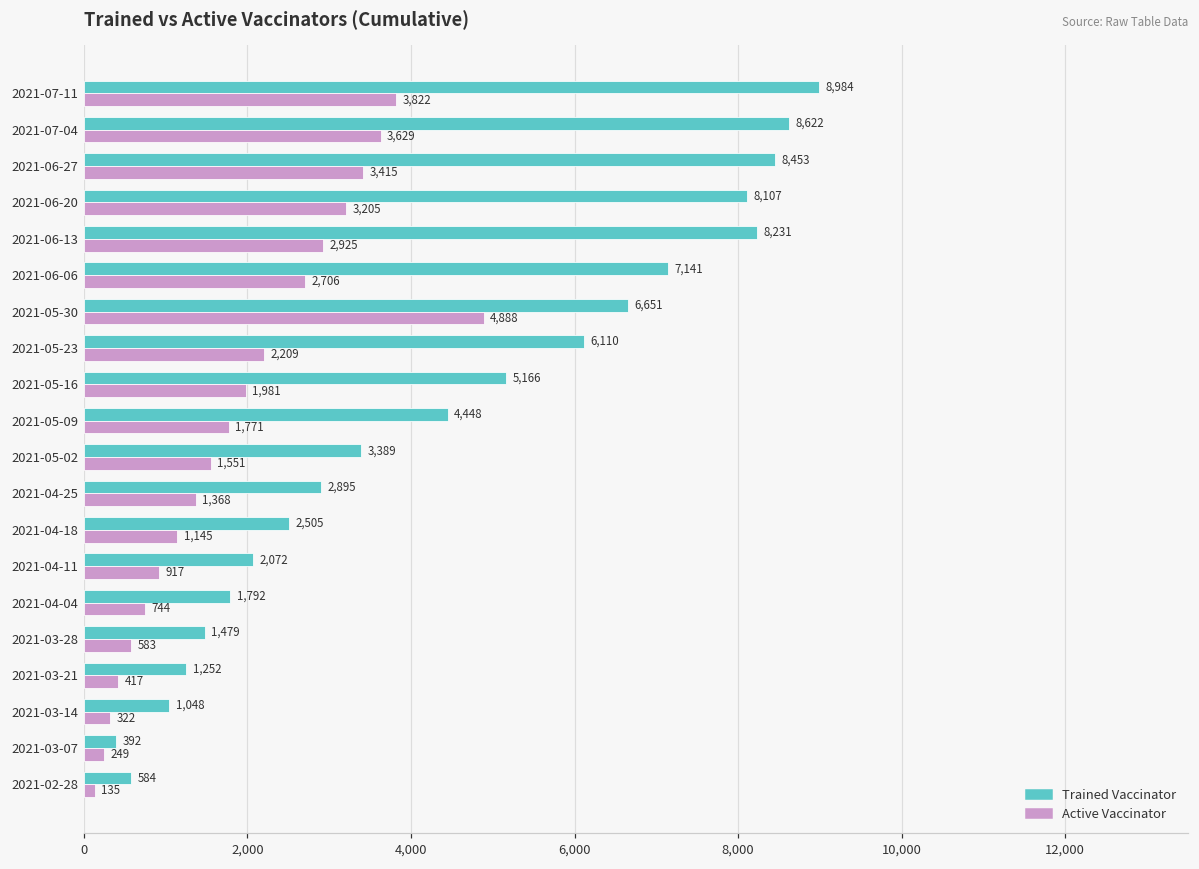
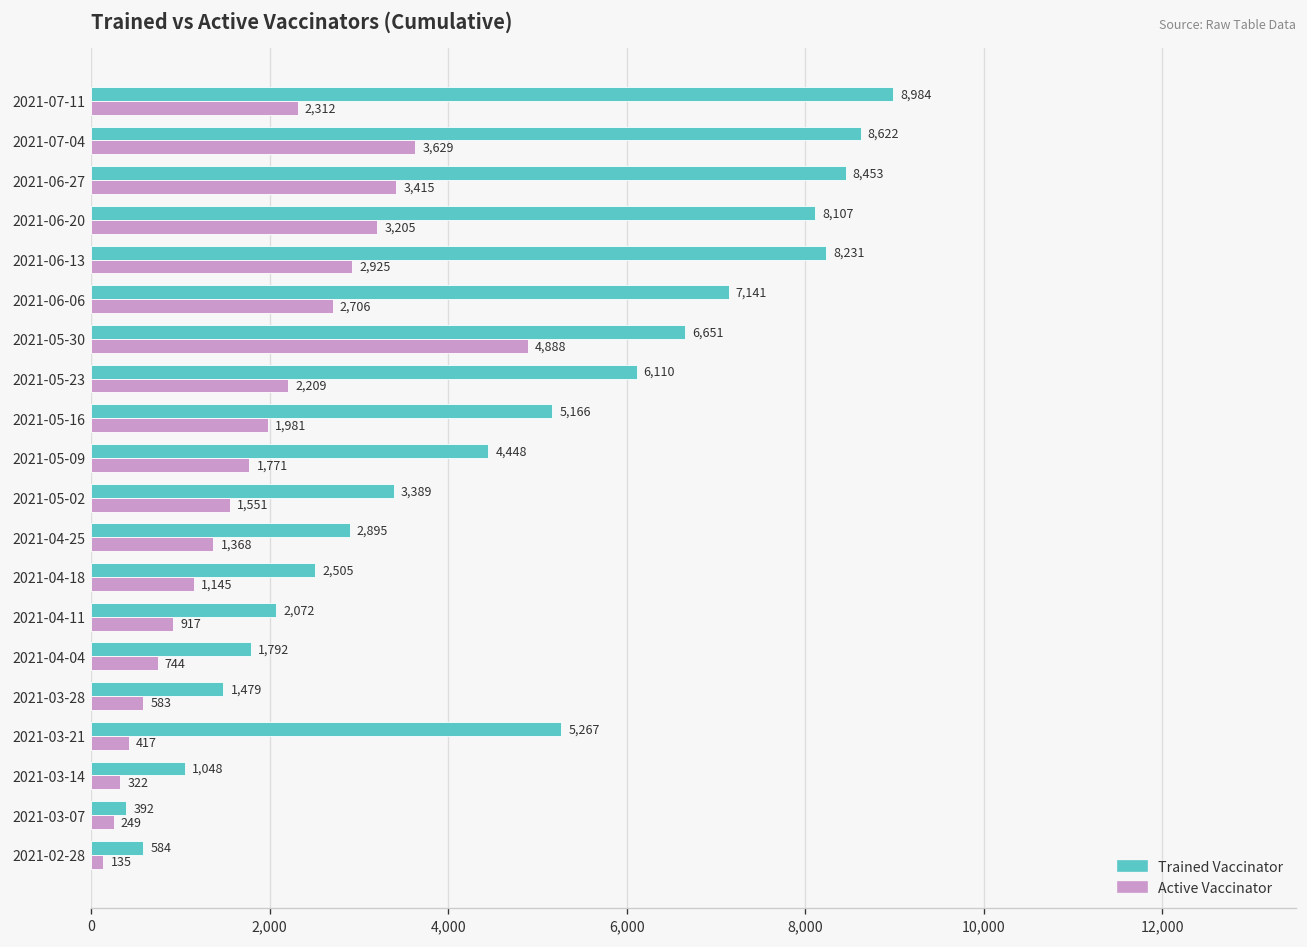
Active Vaccinator, 2021-07-11: 3,822 -> 2,312
Trained Vaccinator, 2021-03-21: 1,252 -> 5,267
